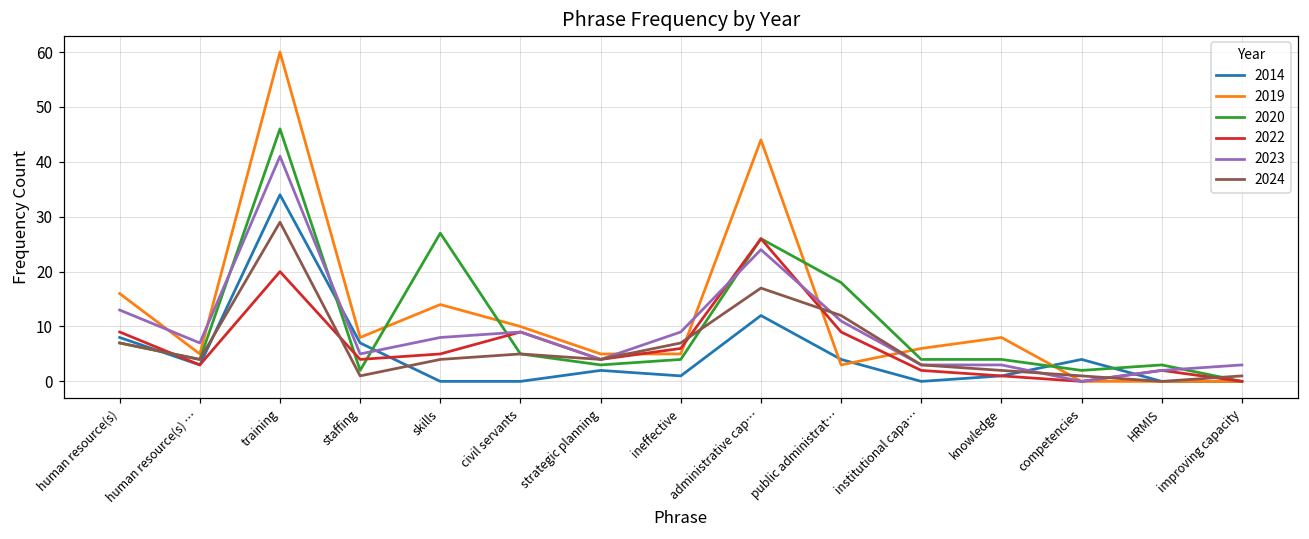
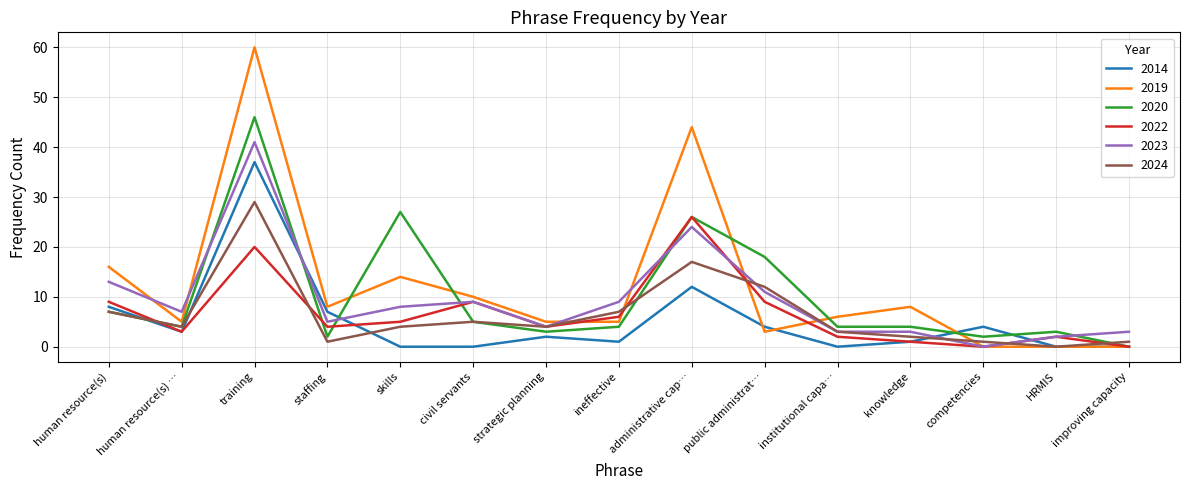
2014, training: 34 -> 37
